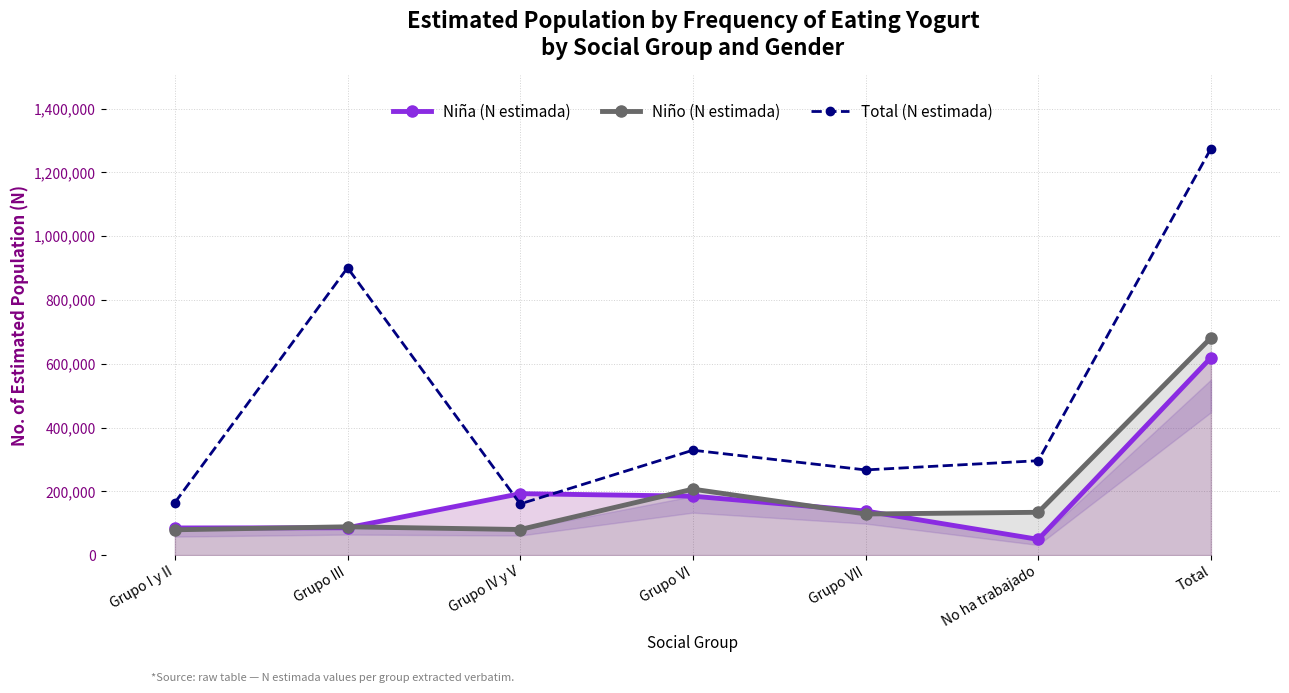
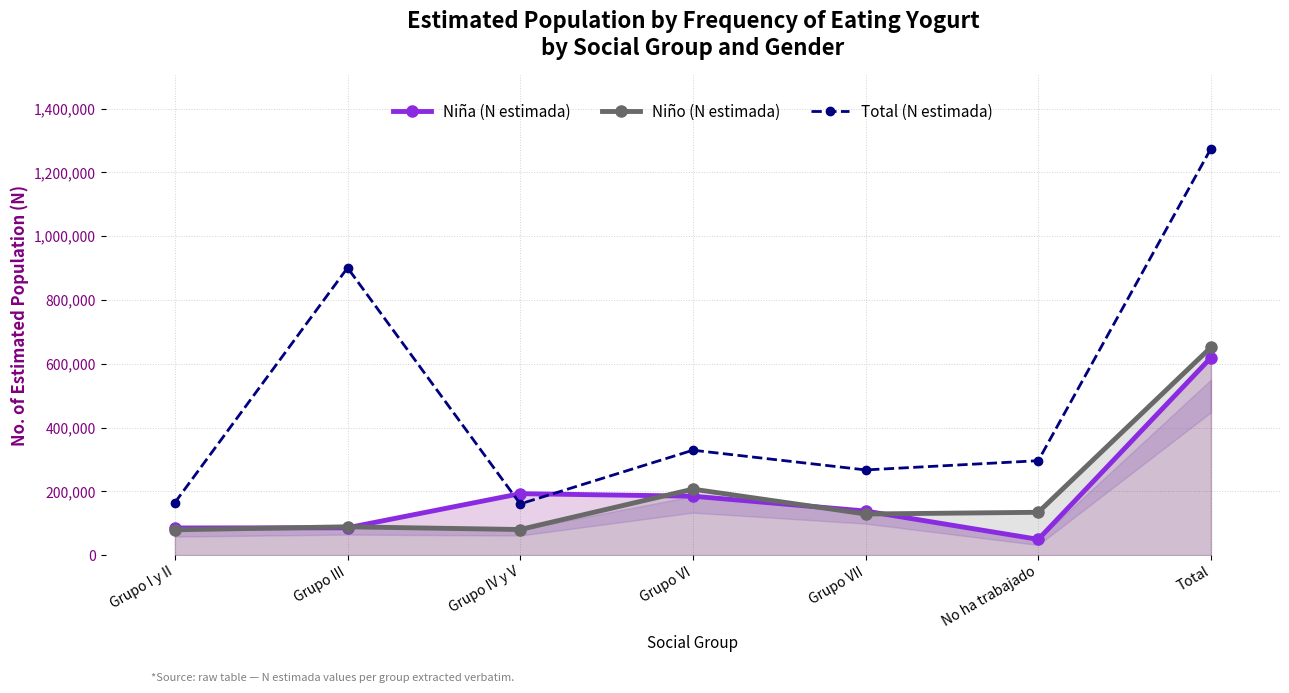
Niño (N estimada), Total: 680,000 -> 650,000
